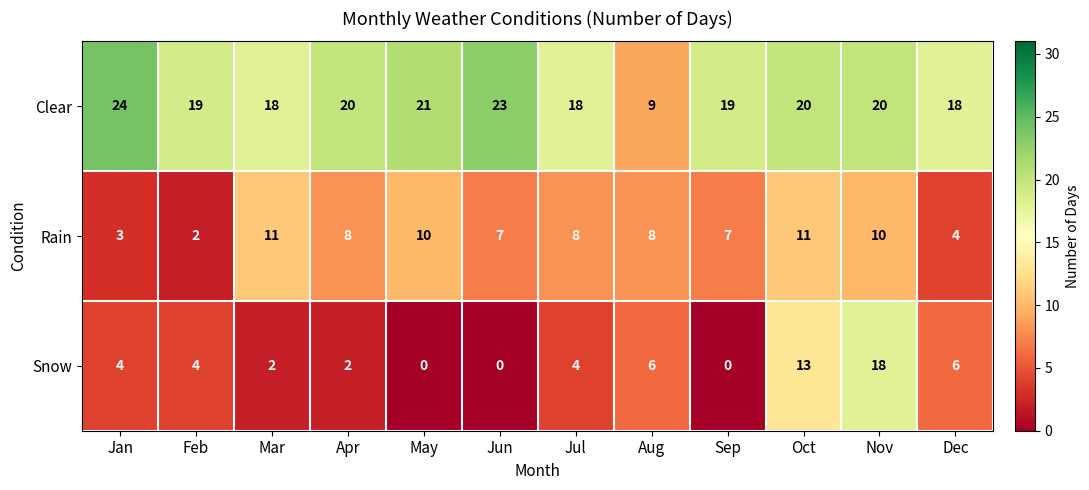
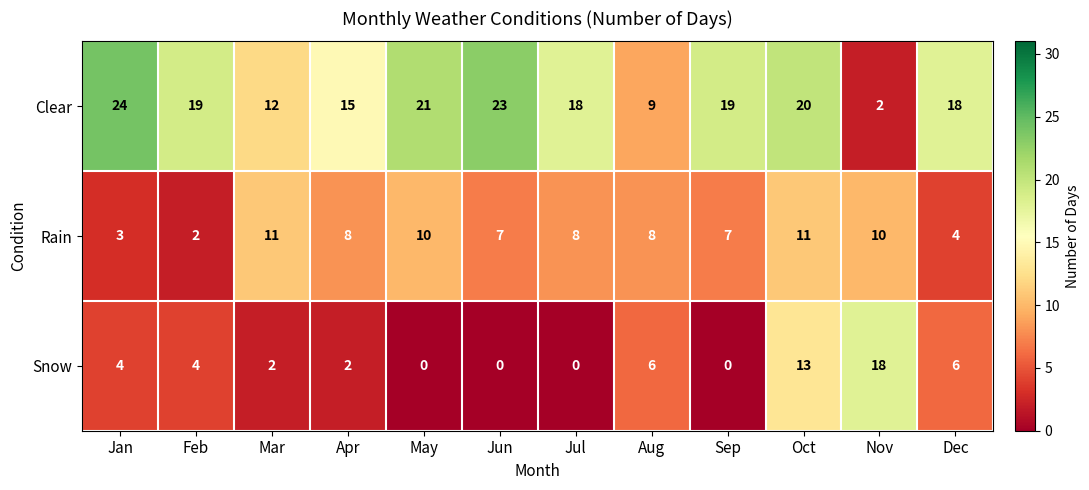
Clear, Mar: 18 -> 12
Clear, Apr: 20 -> 15
Clear, Nov: 20 -> 2
Snow, Jul: 4 -> 0
